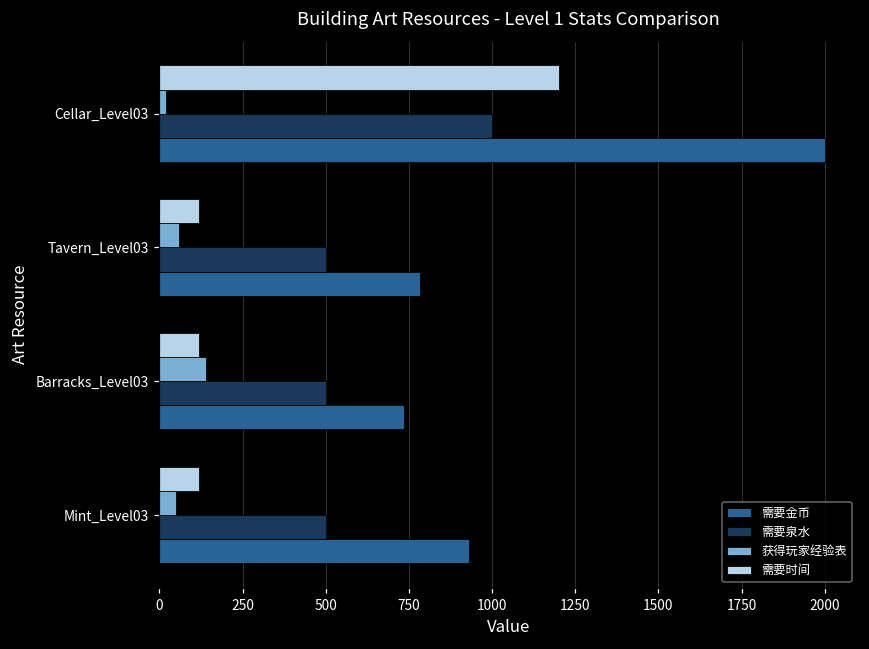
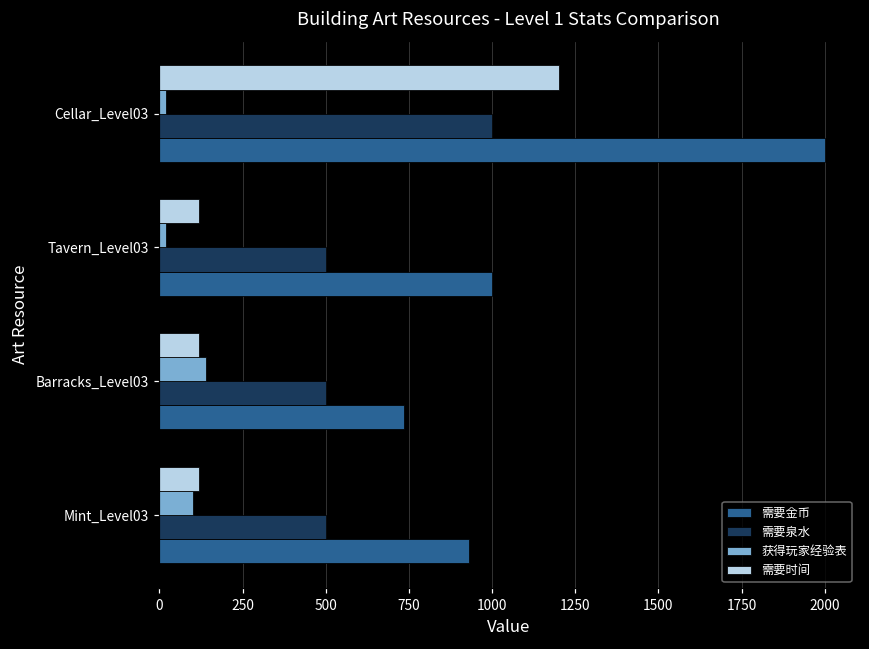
获得玩家经验表, Tavern_Level03: 60 -> 20
需要金币, Tavern_Level03: 780 -> 1000
获得玩家经验表, Mint_Level03: 50 -> 100
